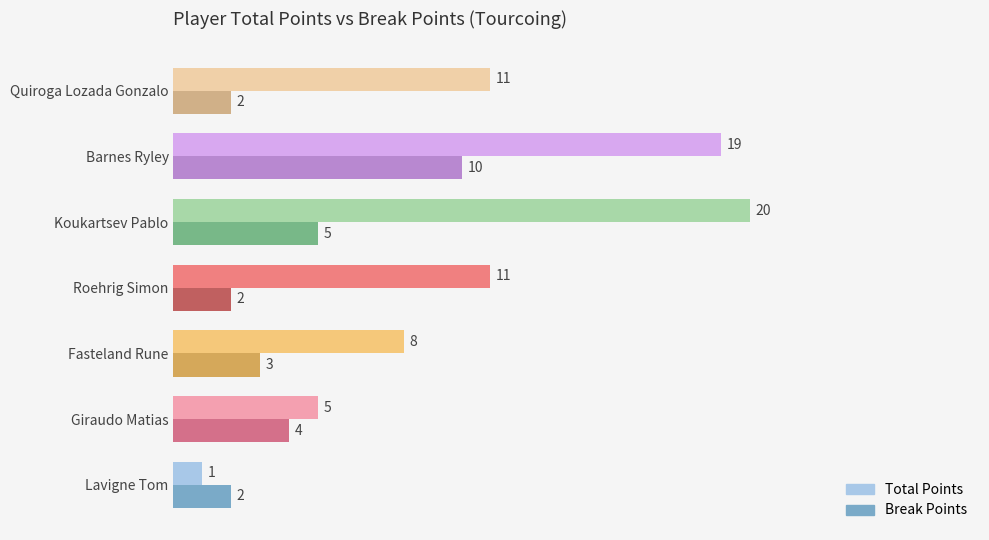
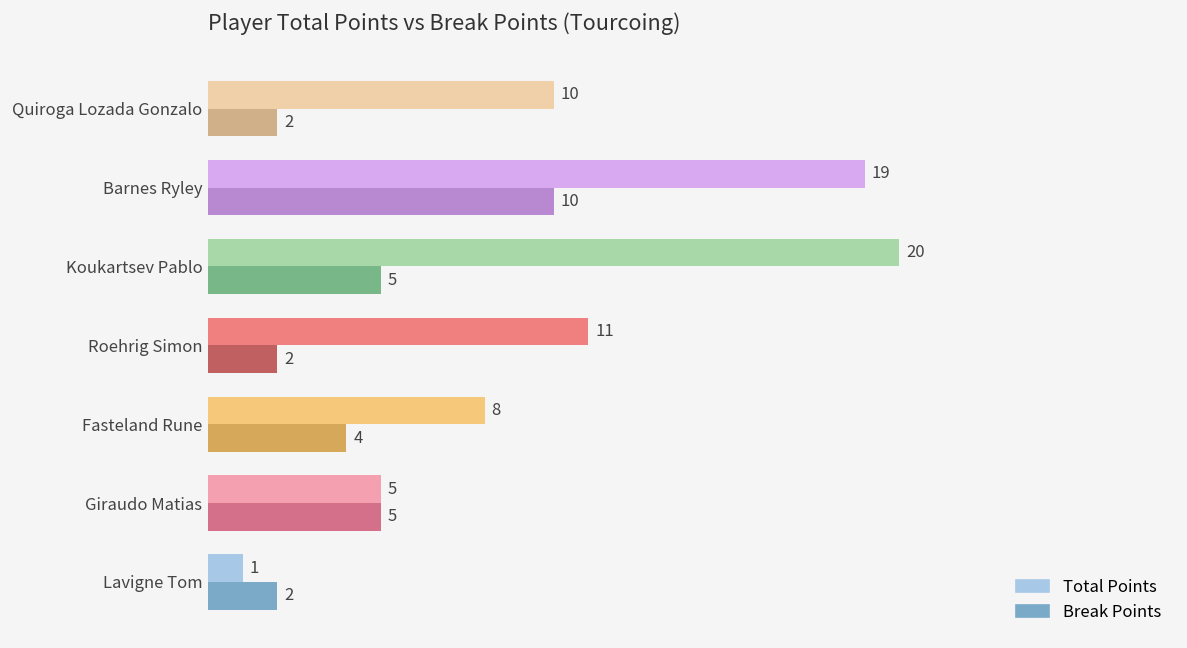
Total Points, Quiroga Lozada Gonzalo: 11 -> 10
Break Points, Fasteland Rune: 3 -> 4
Break Points, Giraudo Matias: 4 -> 5
